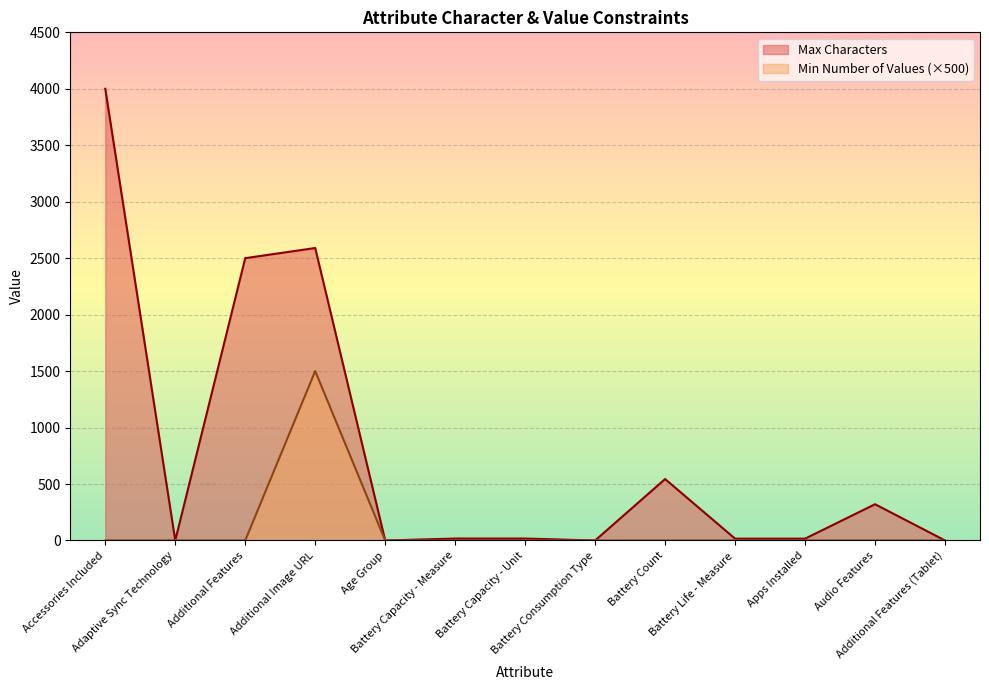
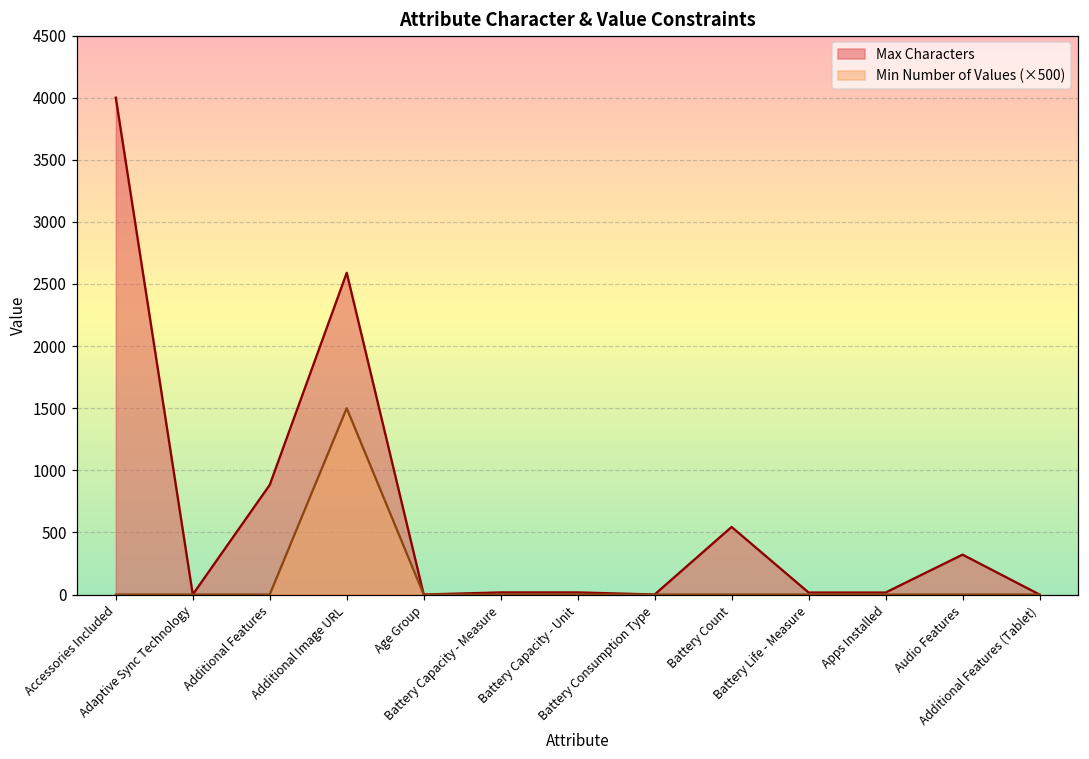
Max Characters, Additional Features: 2500 -> 880
